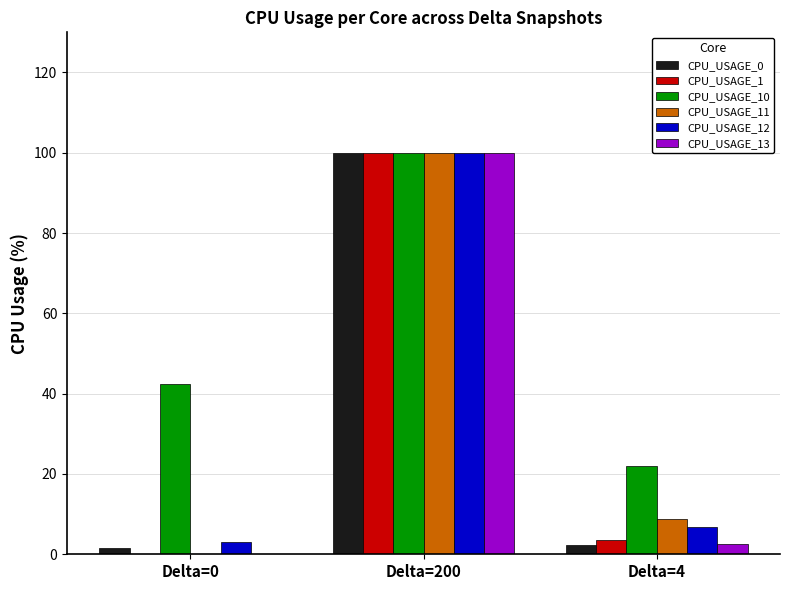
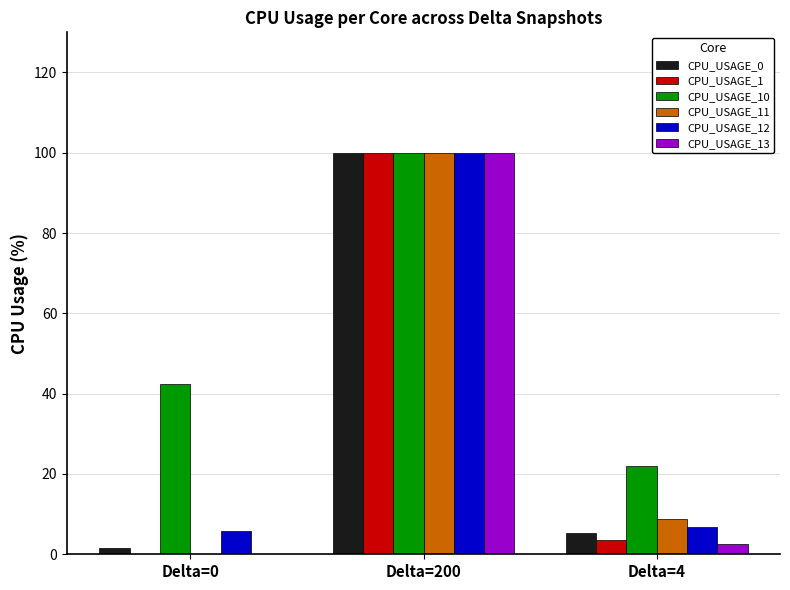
CPU_USAGE_12, Delta=0: 3 -> 6
CPU_USAGE_0, Delta=4: 2 -> 5
